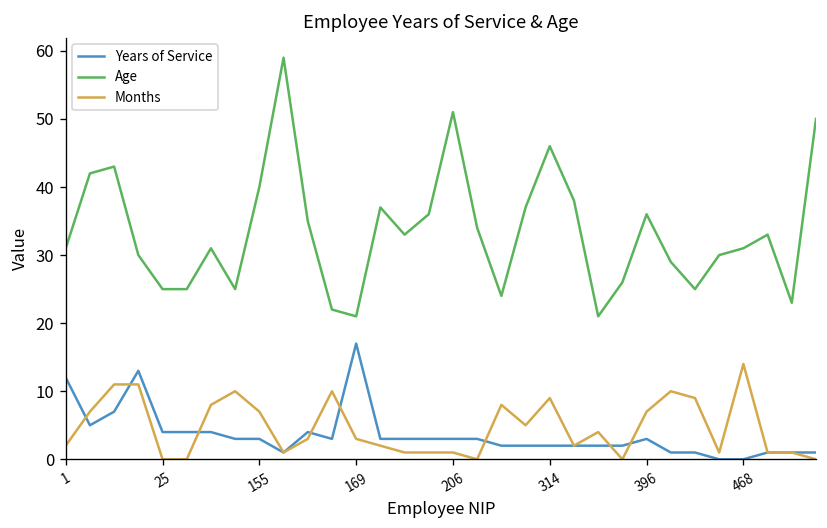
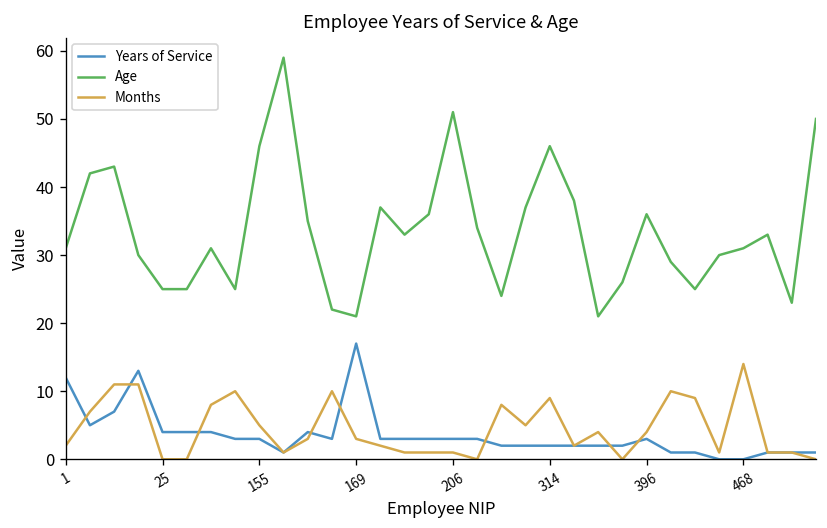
Age, 155: 40 -> 46
Months, 155: 7 -> 5
Months, 396: 7 -> 4
